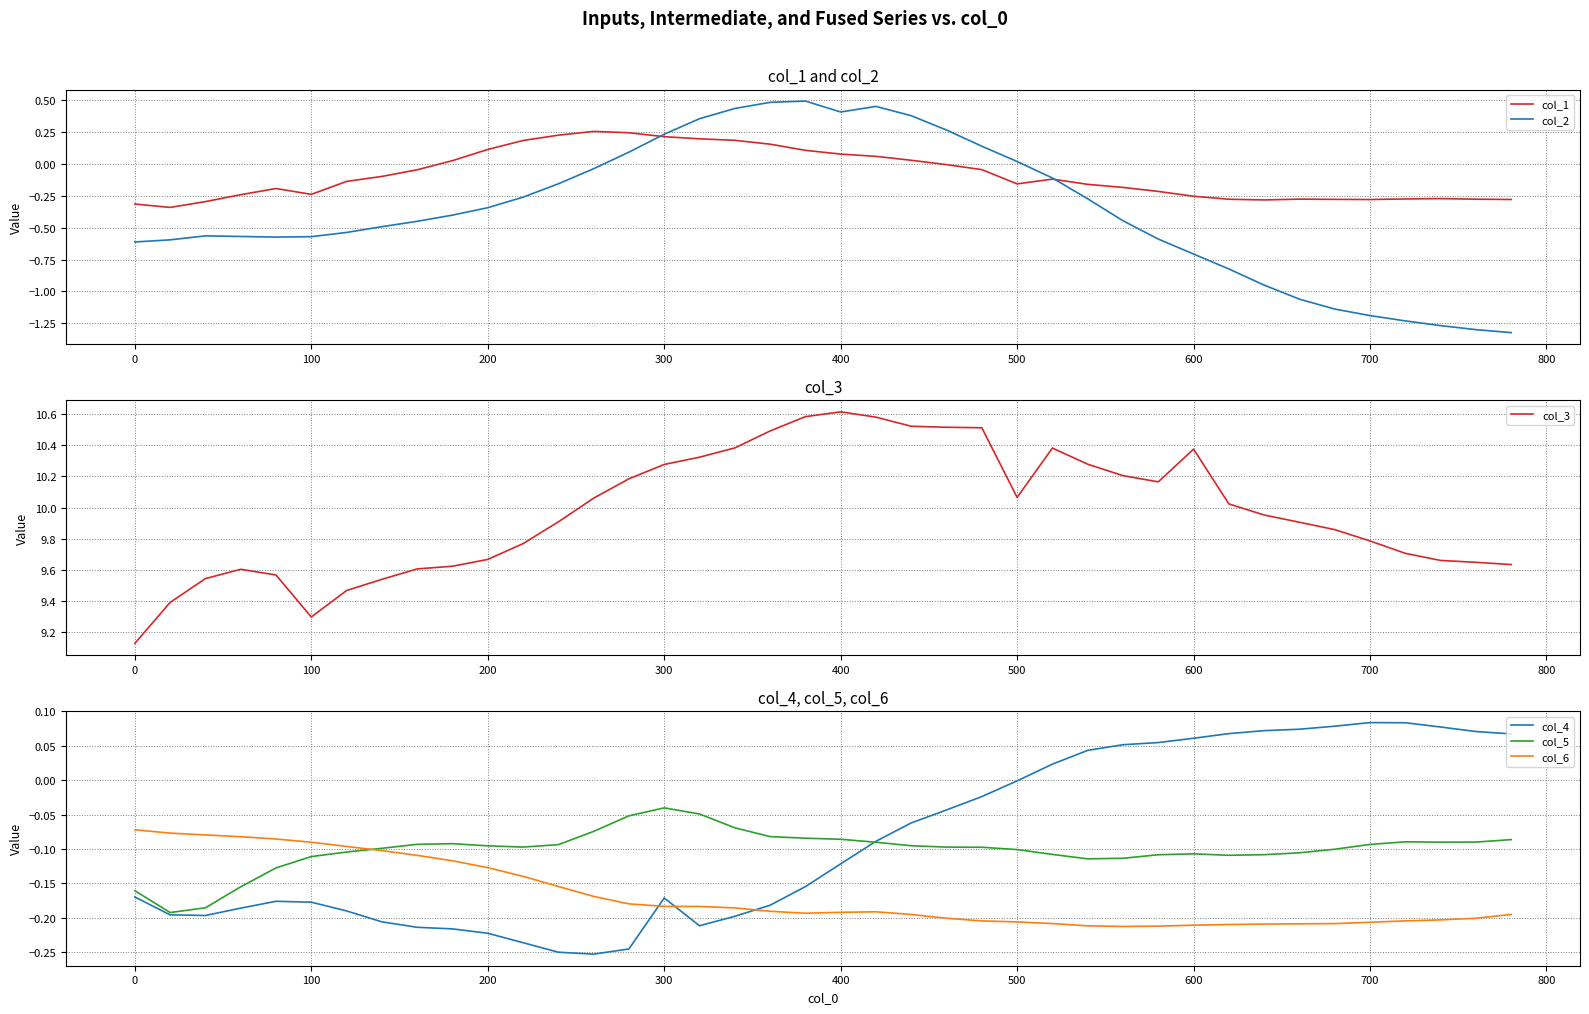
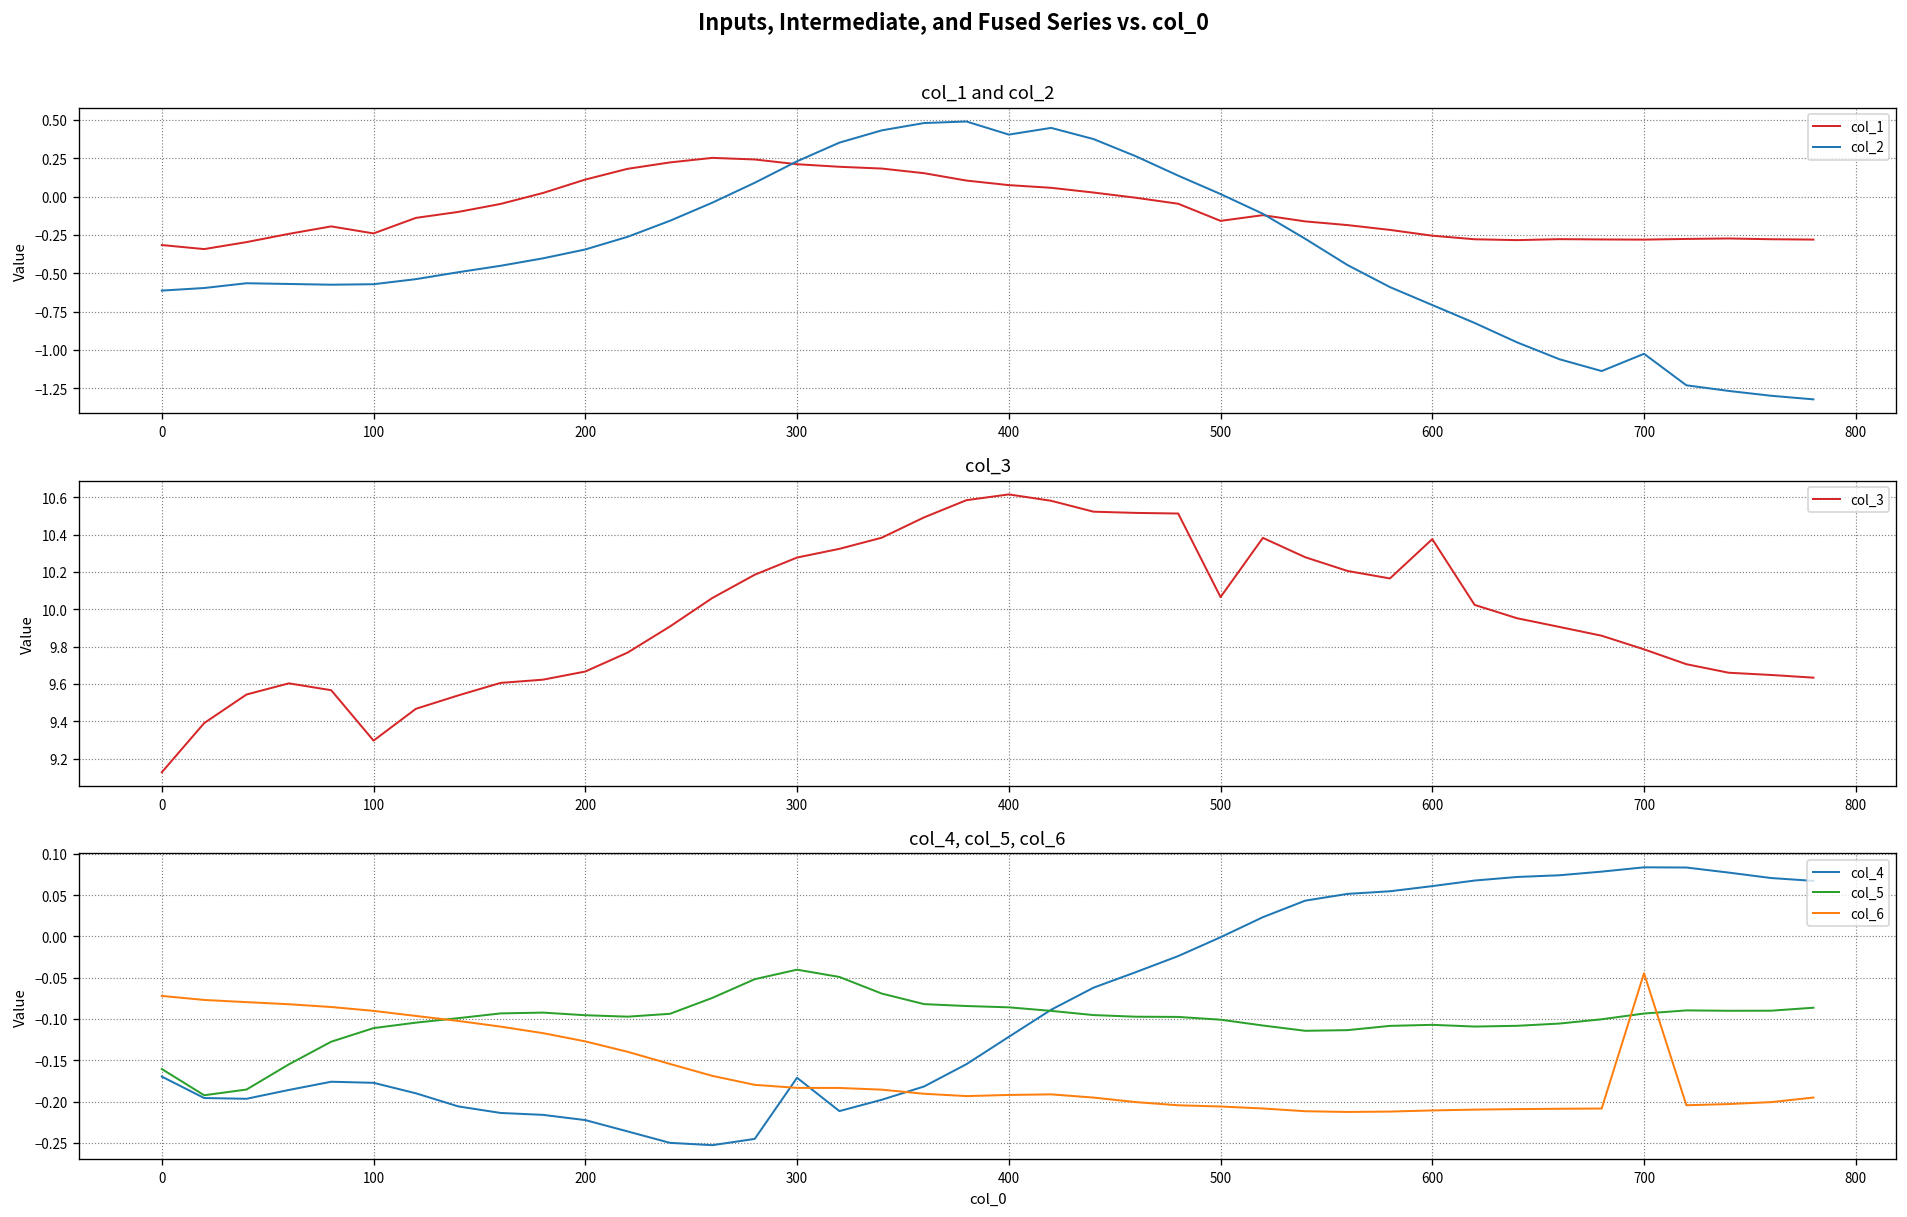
col_1 and col_2, col_2, 700: -1.19 -> -1.03
col_4, col_5, col_6, col_6, 700: -0.21 -> -0.04
